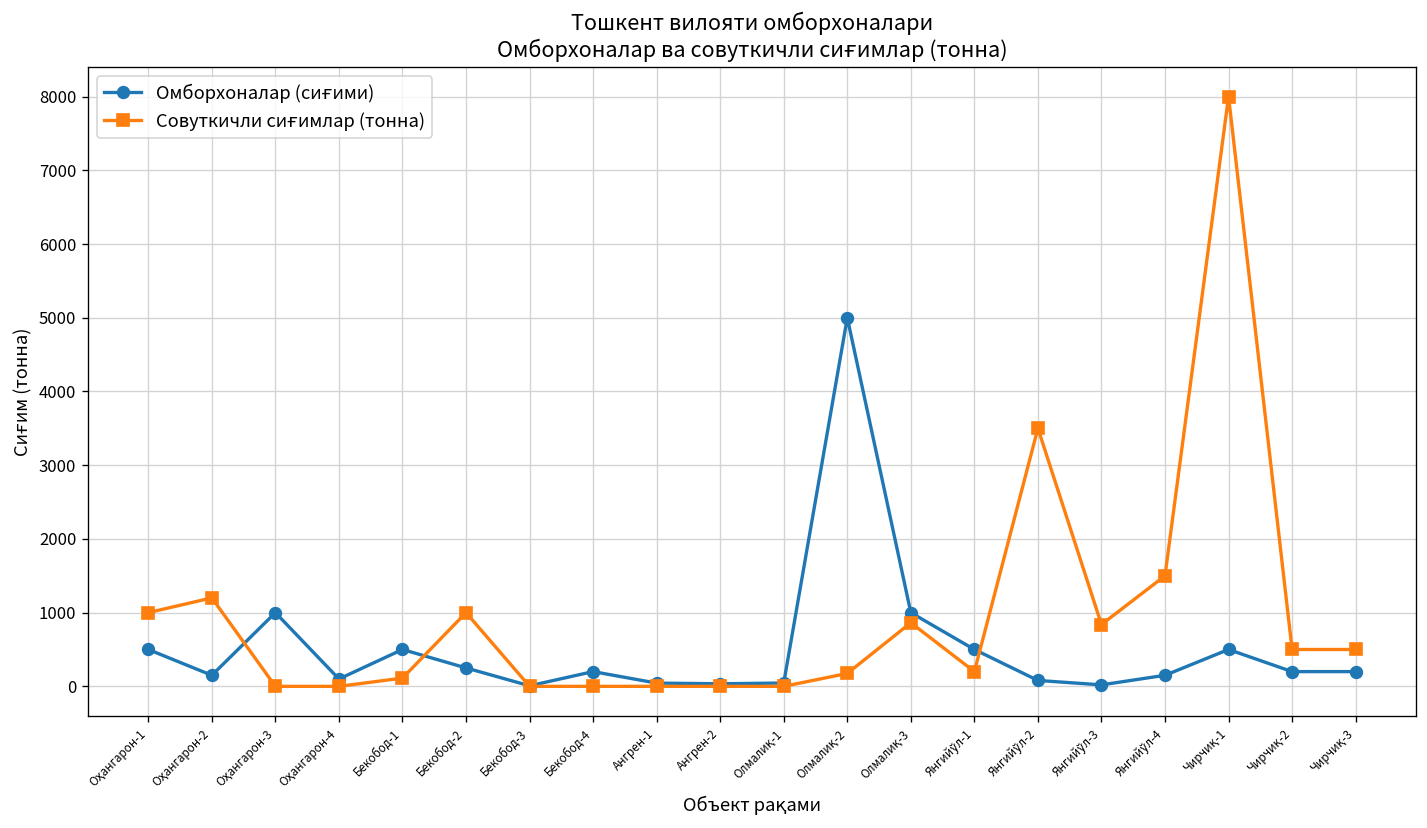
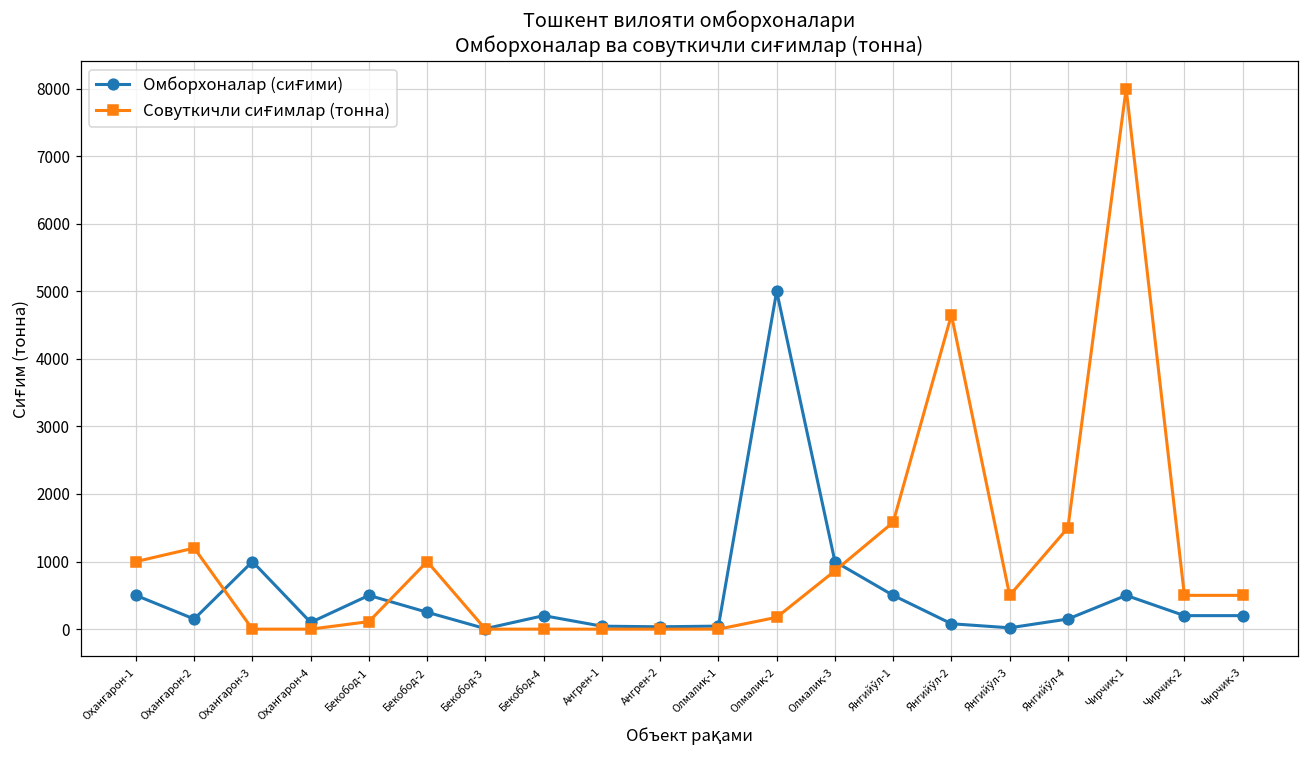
Совуткичли сиғимлар (тонна), Янгийўл-1: 200 -> 1600
Совуткичли сиғимлар (тонна), Янгийўл-2: 3500 -> 4700
Совуткичли сиғимлар (тонна), Янгийўл-3: 800 -> 500
